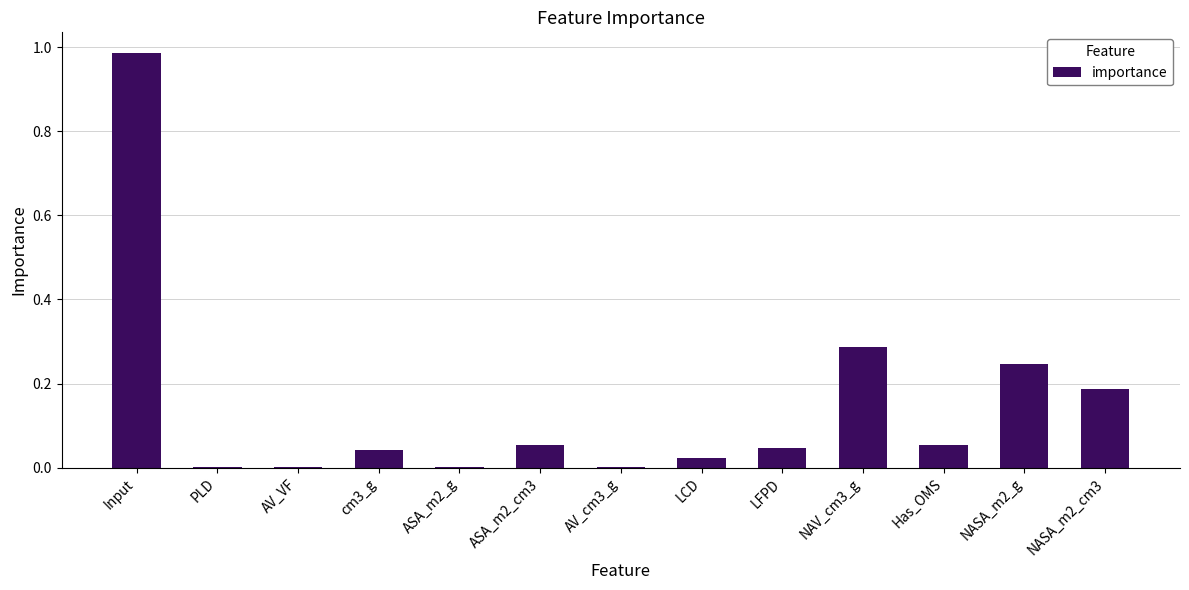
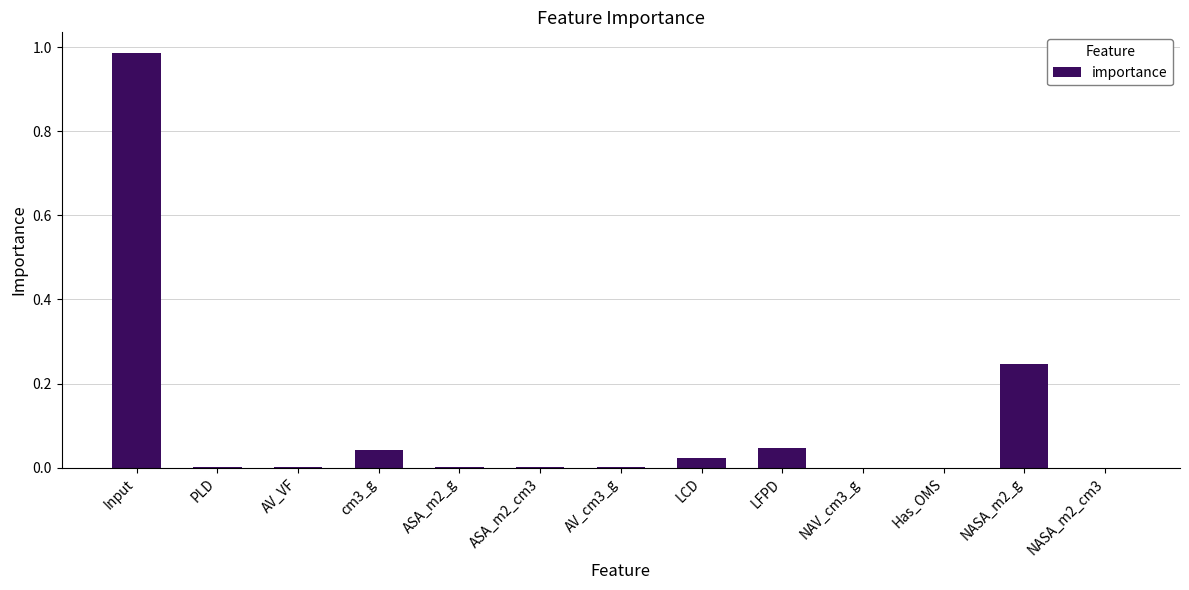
ASA_m2_cm3: 0.05 -> 0.00
NAV_cm3_g: 0.29 -> 0.00
Has_OMS: 0.05 -> 0.00
NASA_m2_cm3: 0.19 -> 0.00
